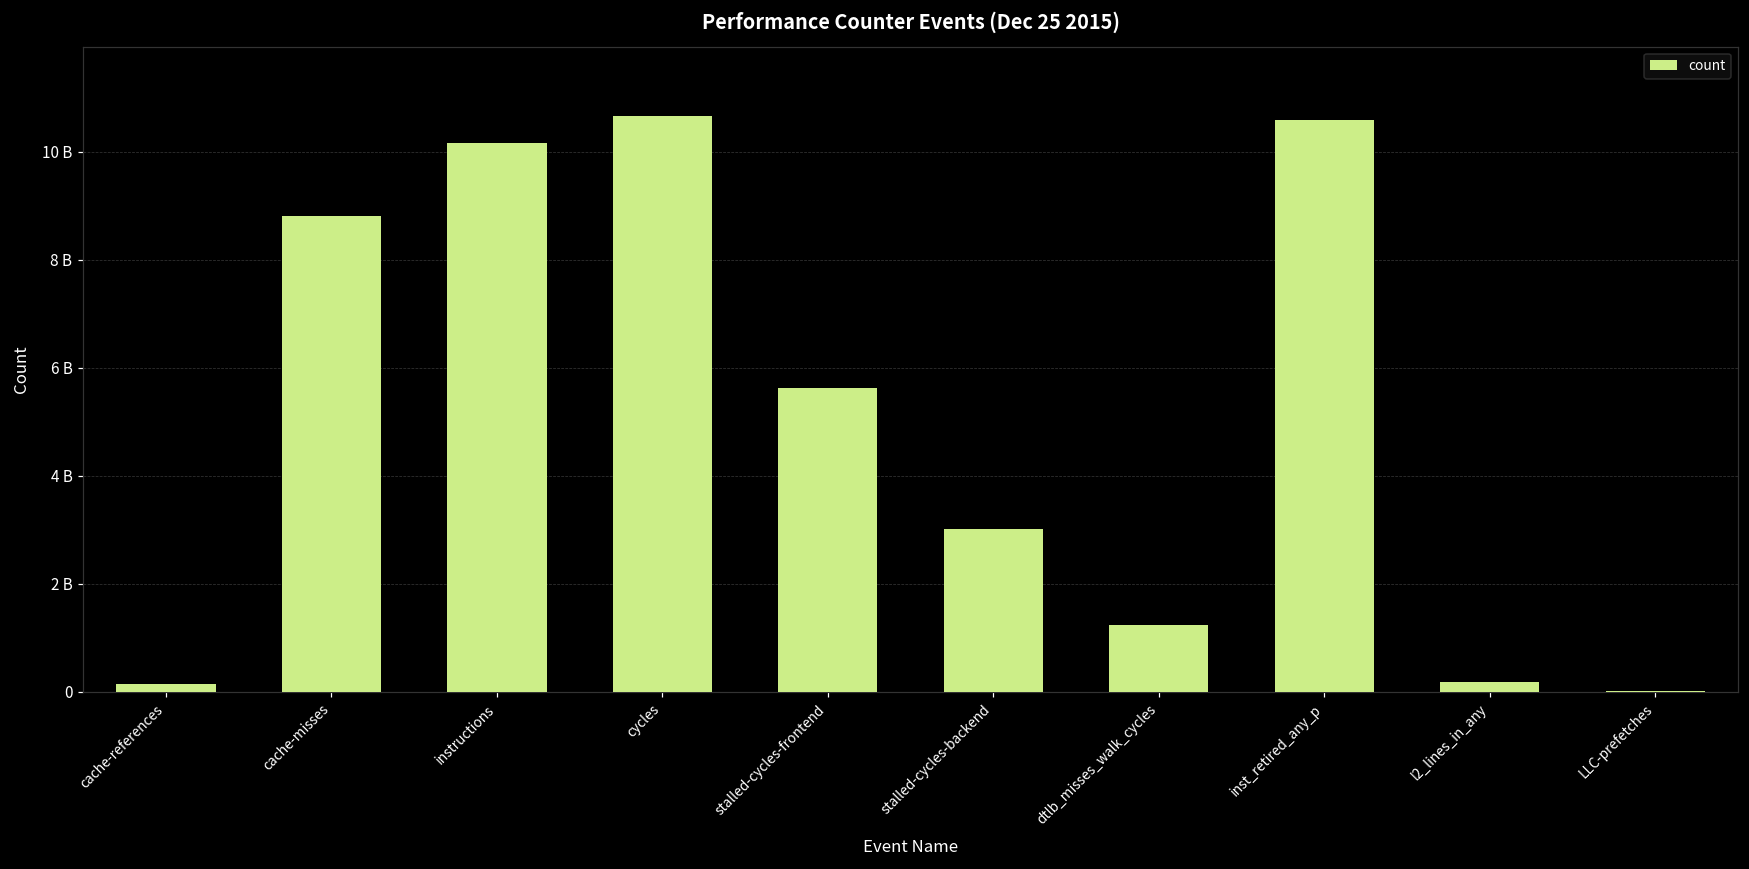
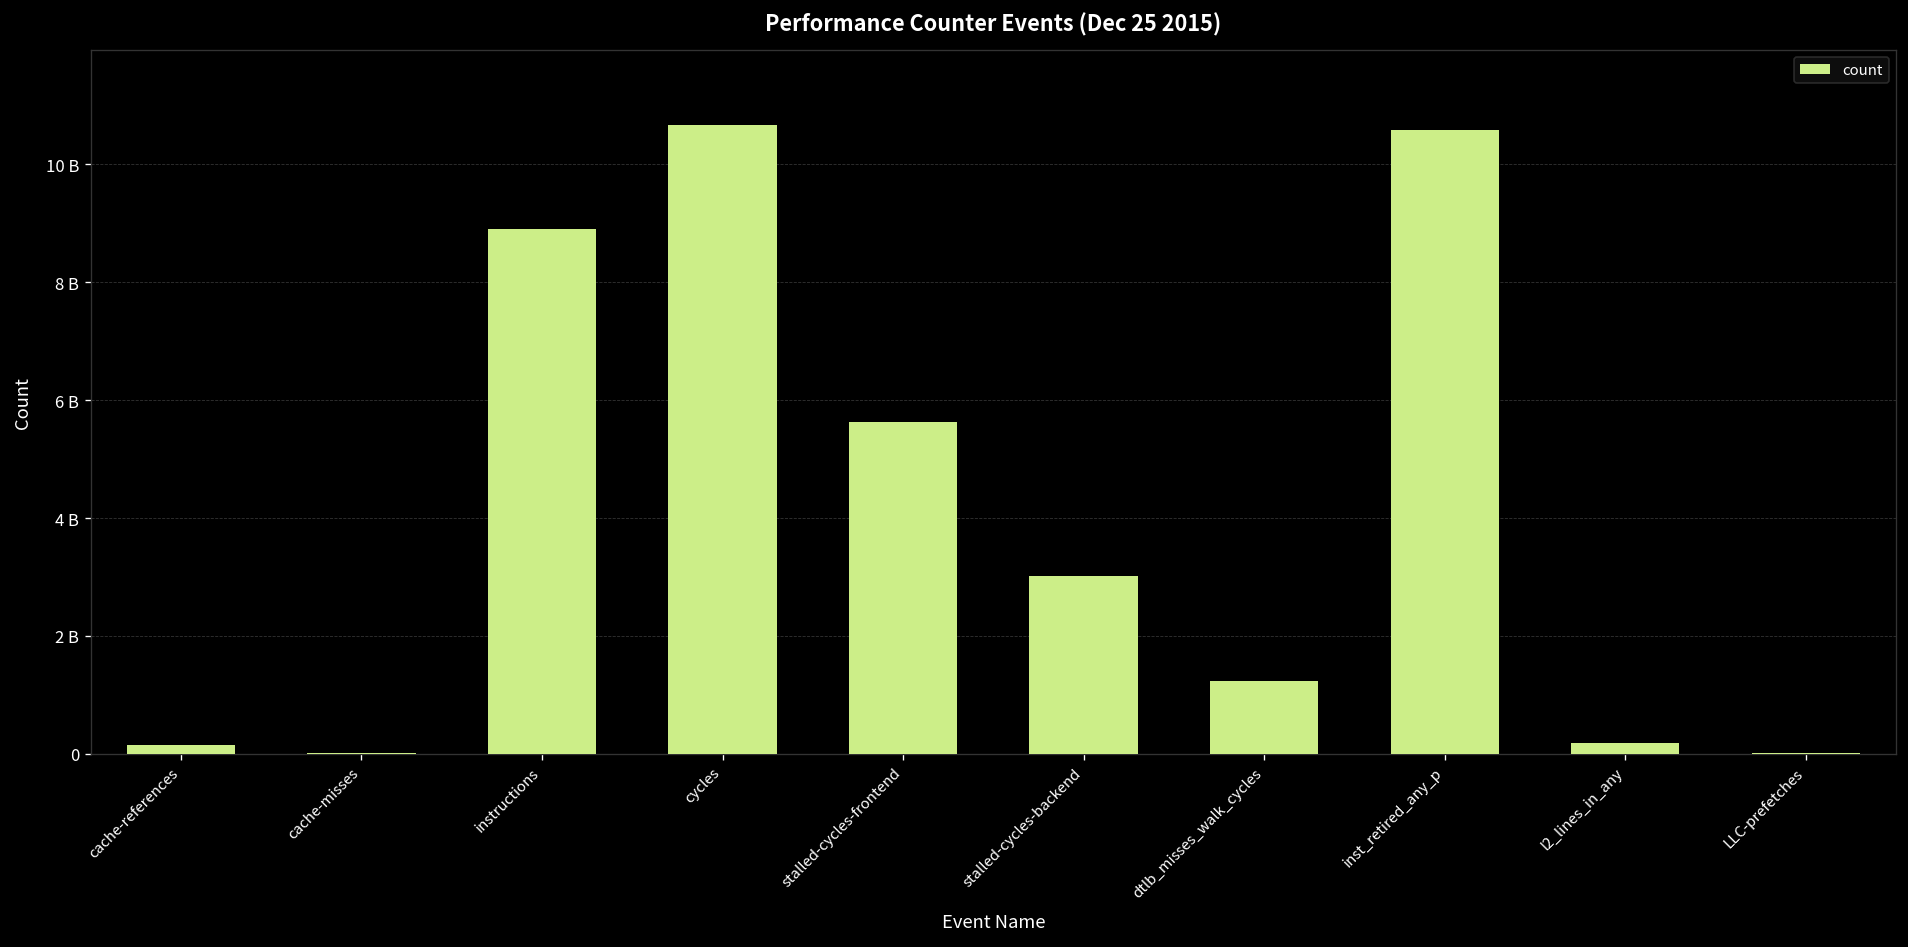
cache-misses: 8800000000 -> 0
instructions: 10200000000 -> 8900000000
